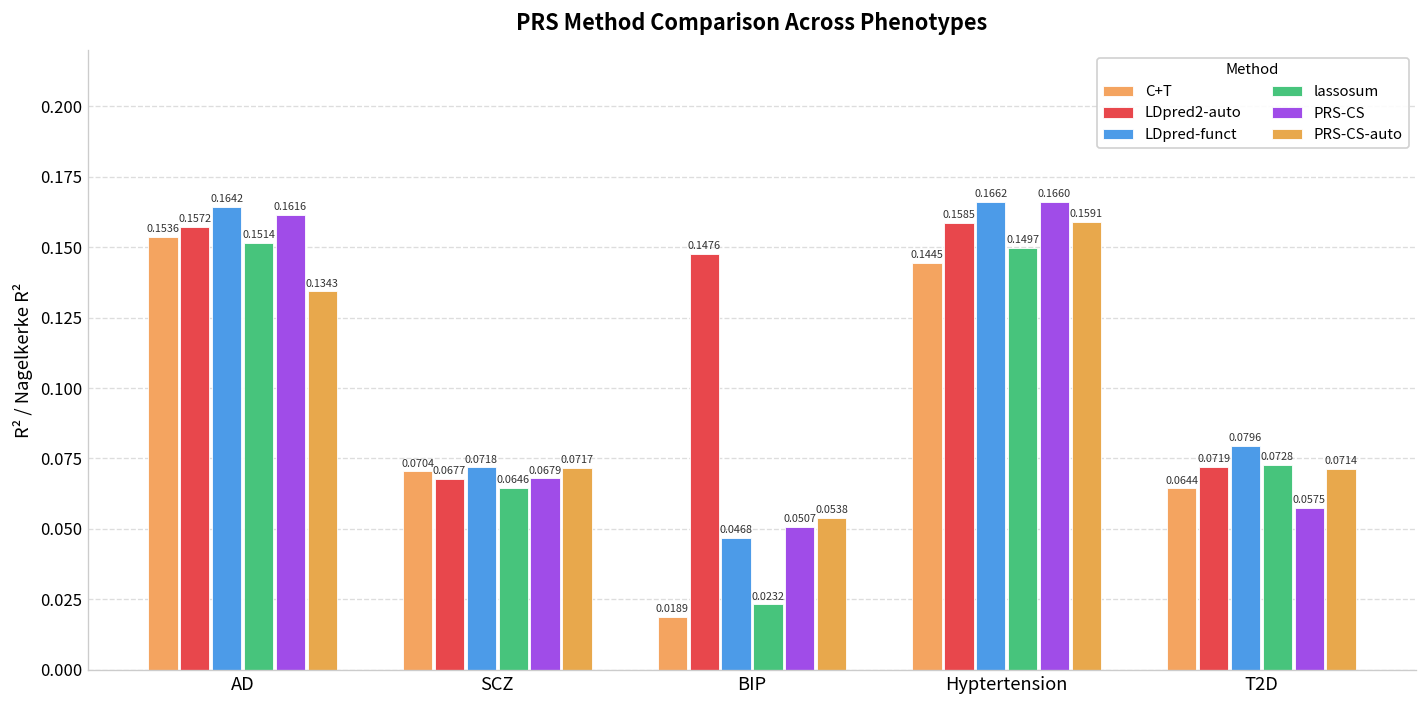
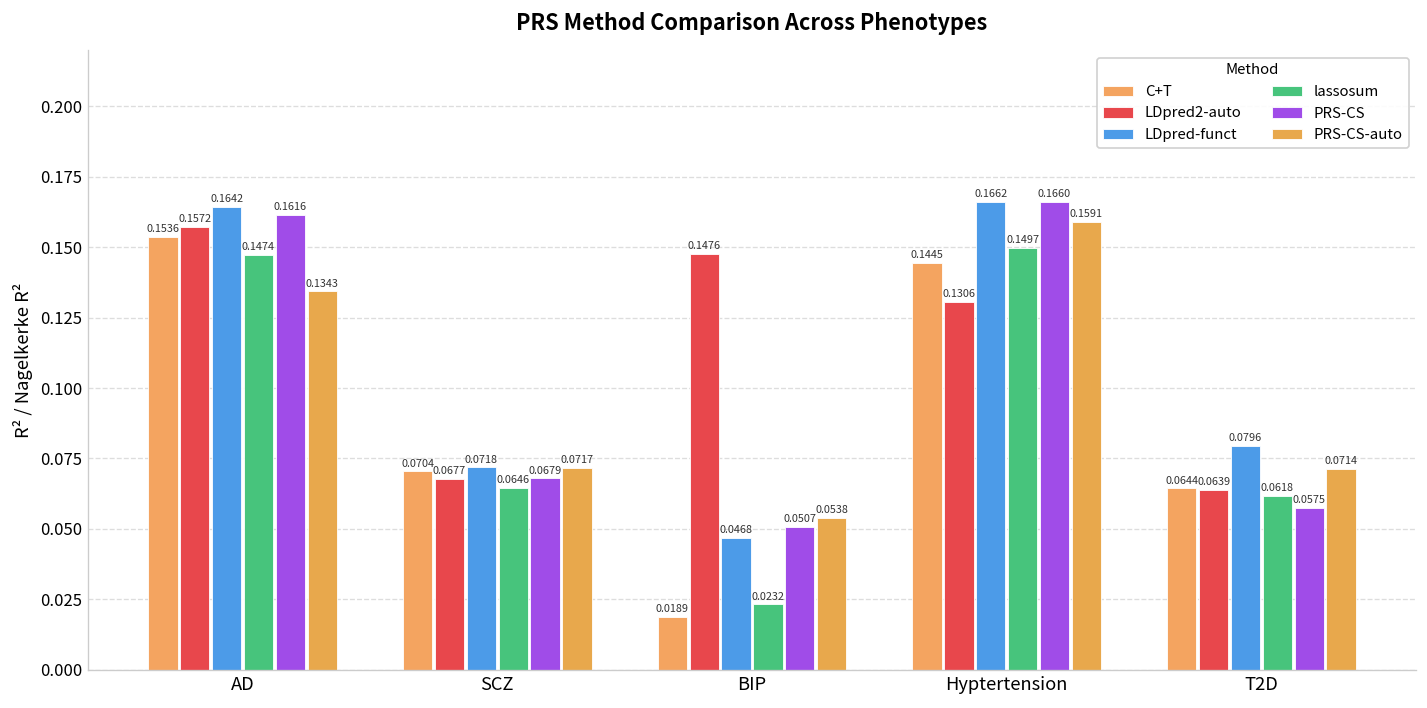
lassosum, AD: 0.1514 -> 0.1474
LDpred2-auto, Hyptertension: 0.1585 -> 0.1306
LDpred2-auto, T2D: 0.0719 -> 0.0639
lassosum, T2D: 0.0728 -> 0.0618
